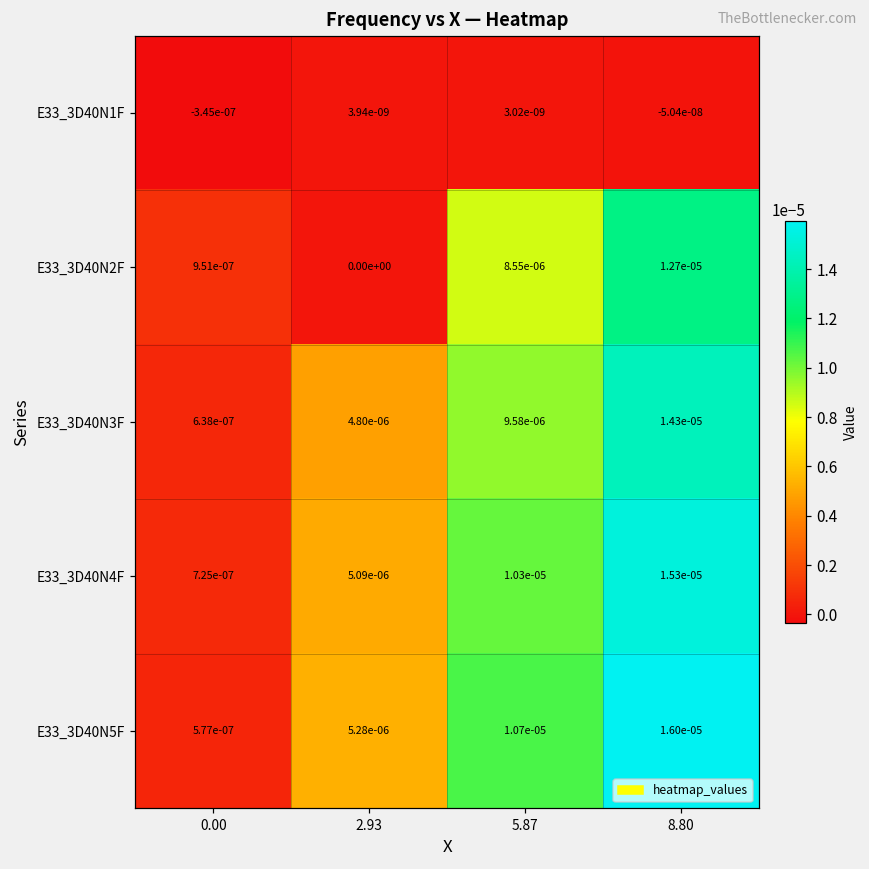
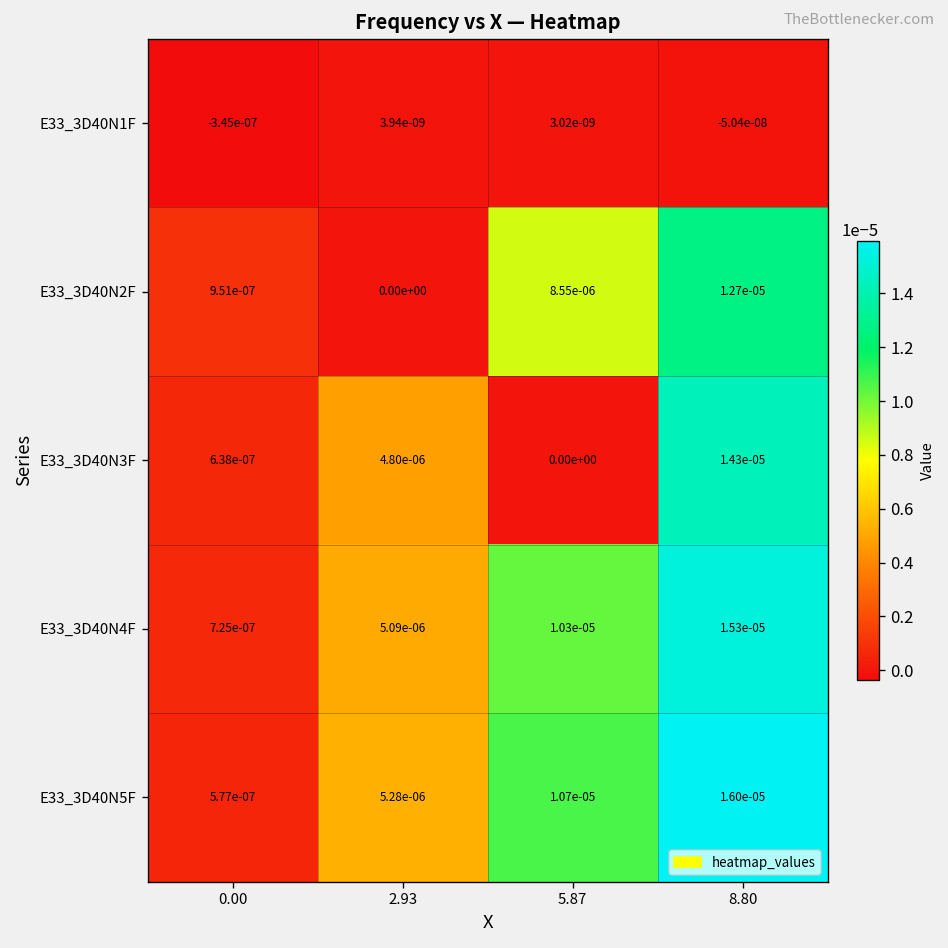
E33_3D40N3F, 5.87: 9.58e-06 -> 0.00e+00
